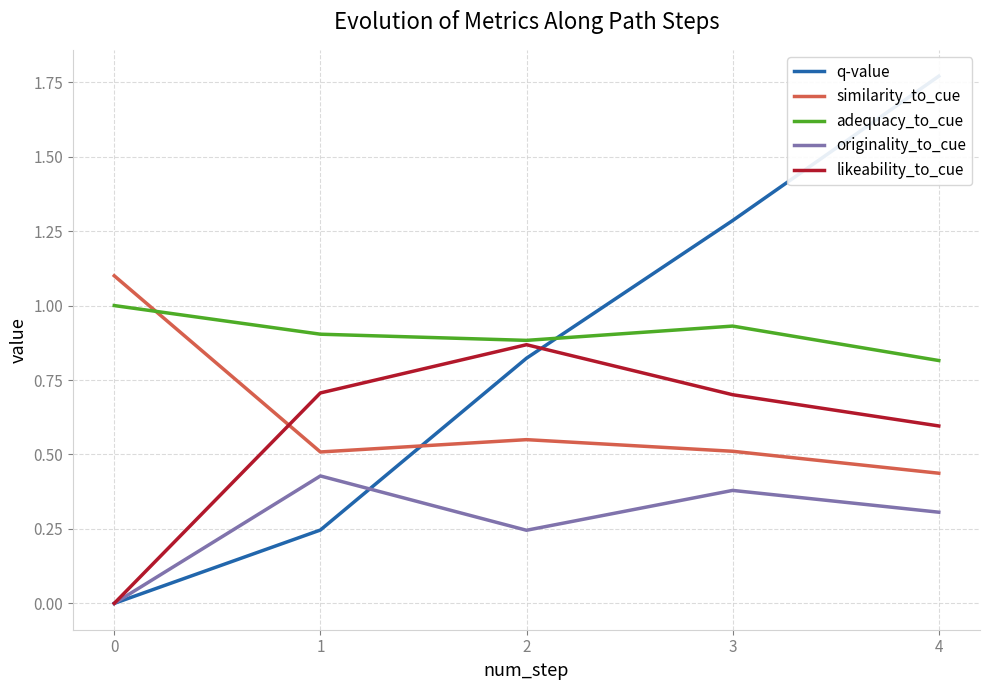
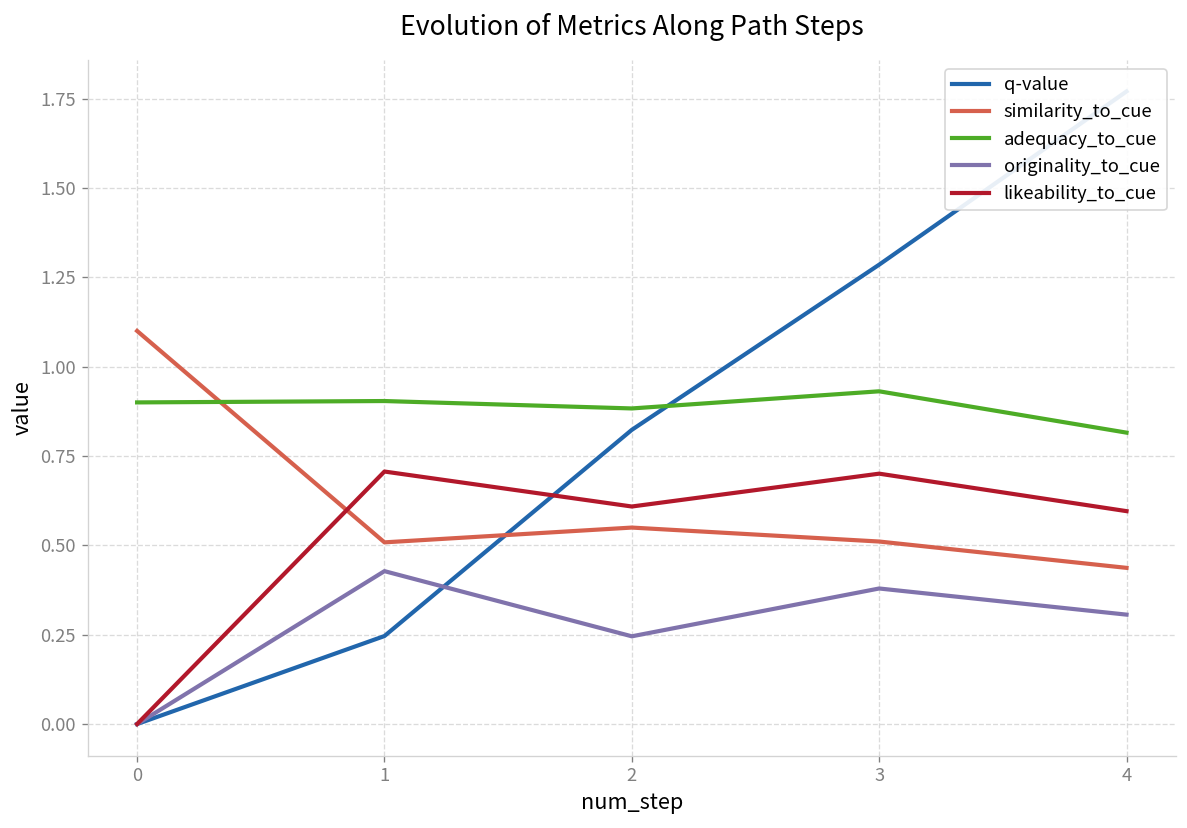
adequacy_to_cue, 0: 1.0 -> 0.9
likeability_to_cue, 2: 0.87 -> 0.61
